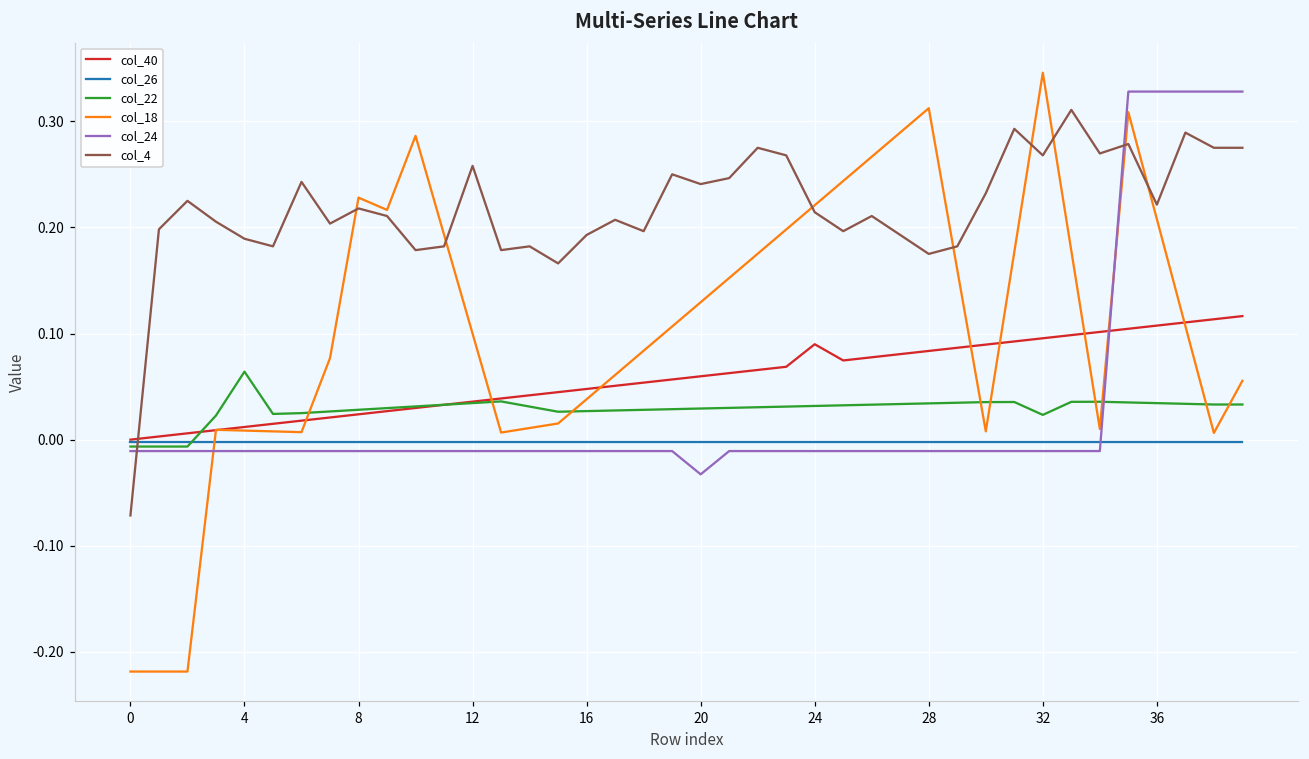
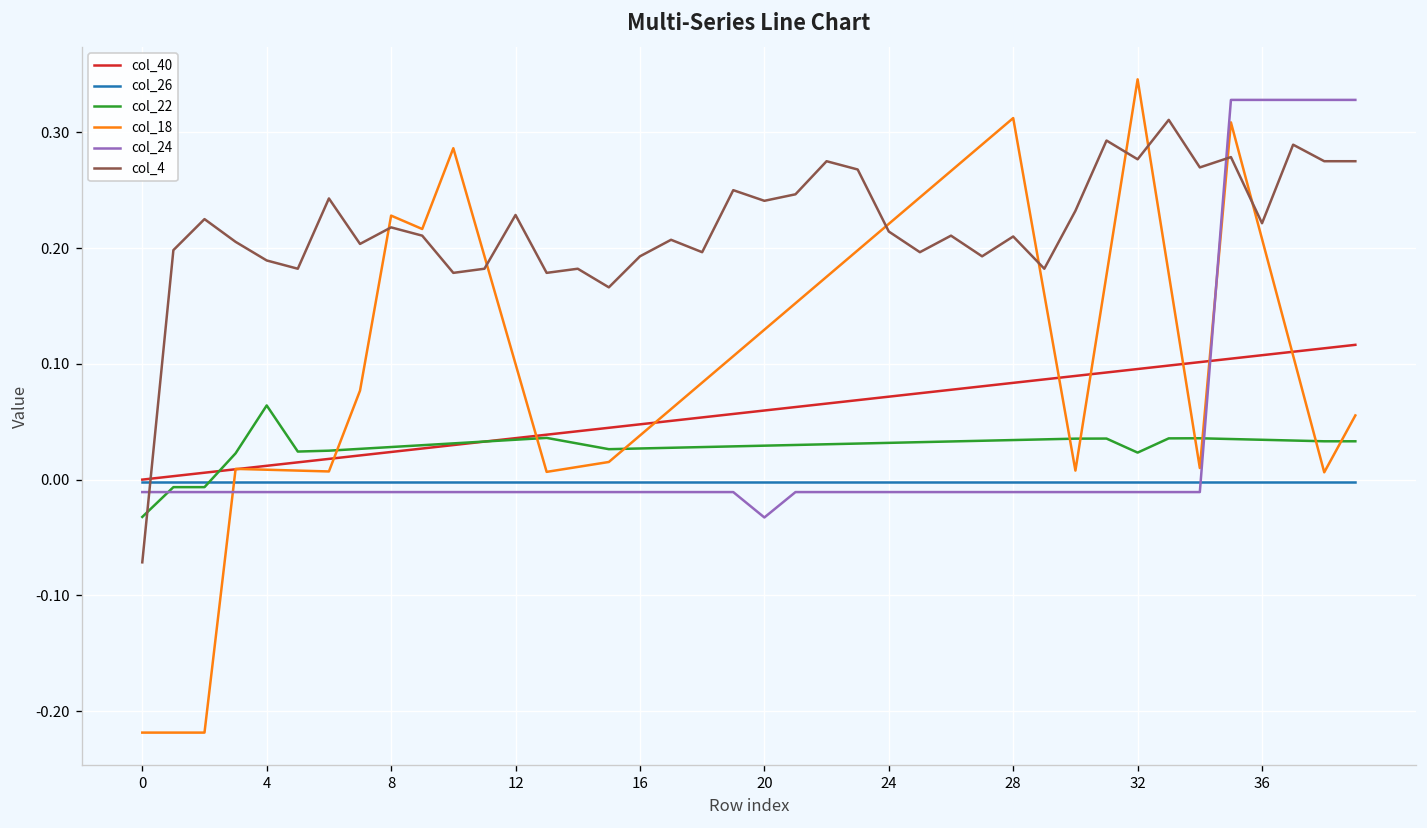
col_22, 0: -0.01 -> -0.03
col_4, 12: 0.26 -> 0.23
col_40, 24: 0.09 -> 0.07
col_4, 28: 0.18 -> 0.21
col_4, 32: 0.27 -> 0.28
